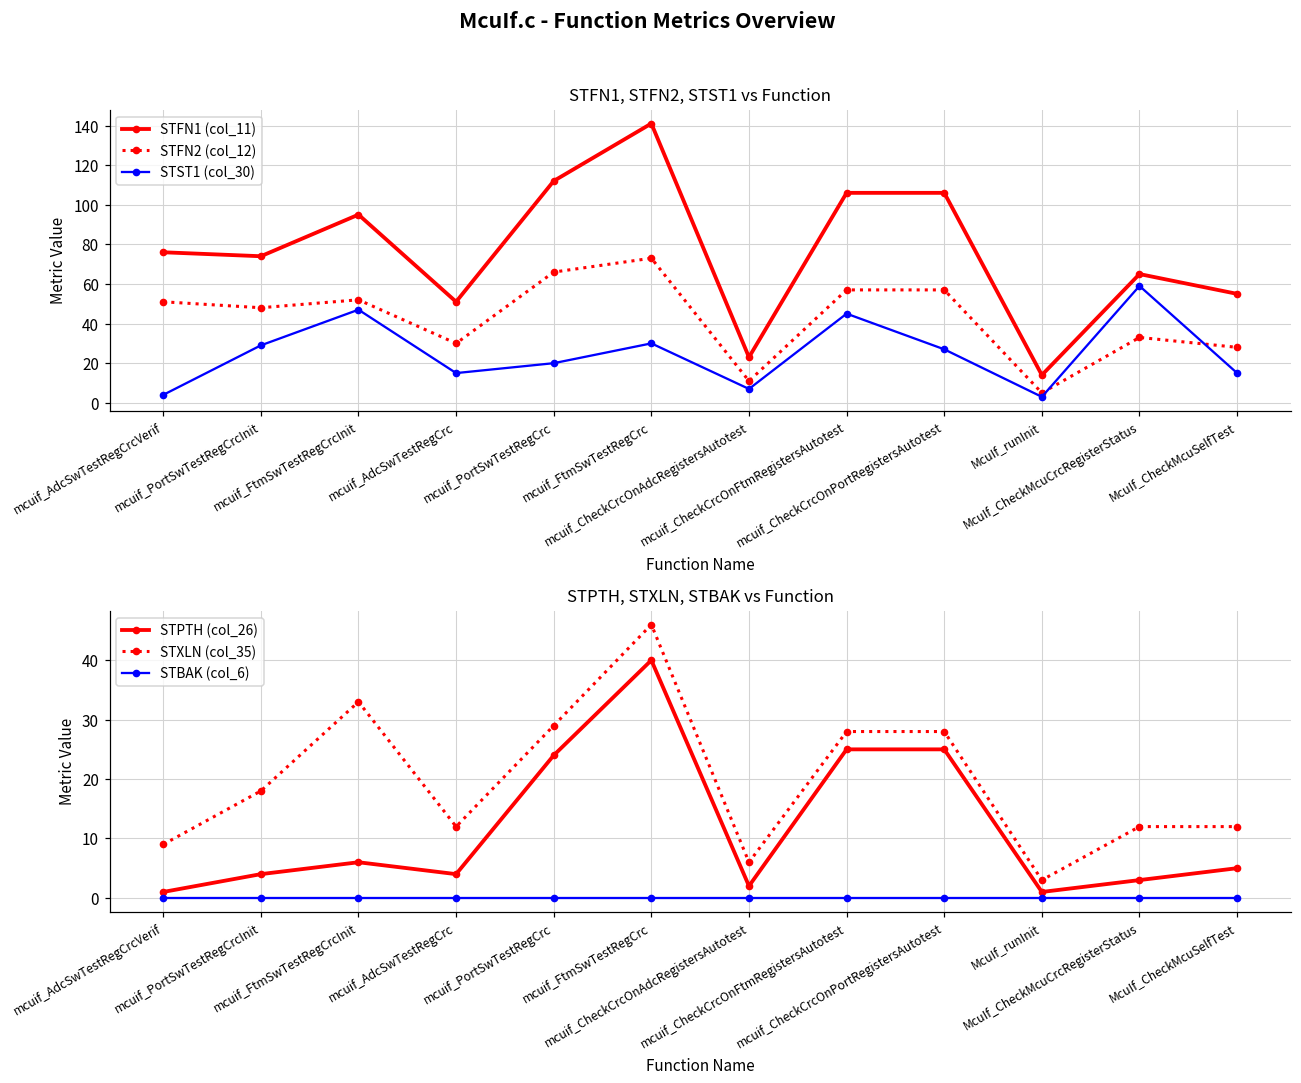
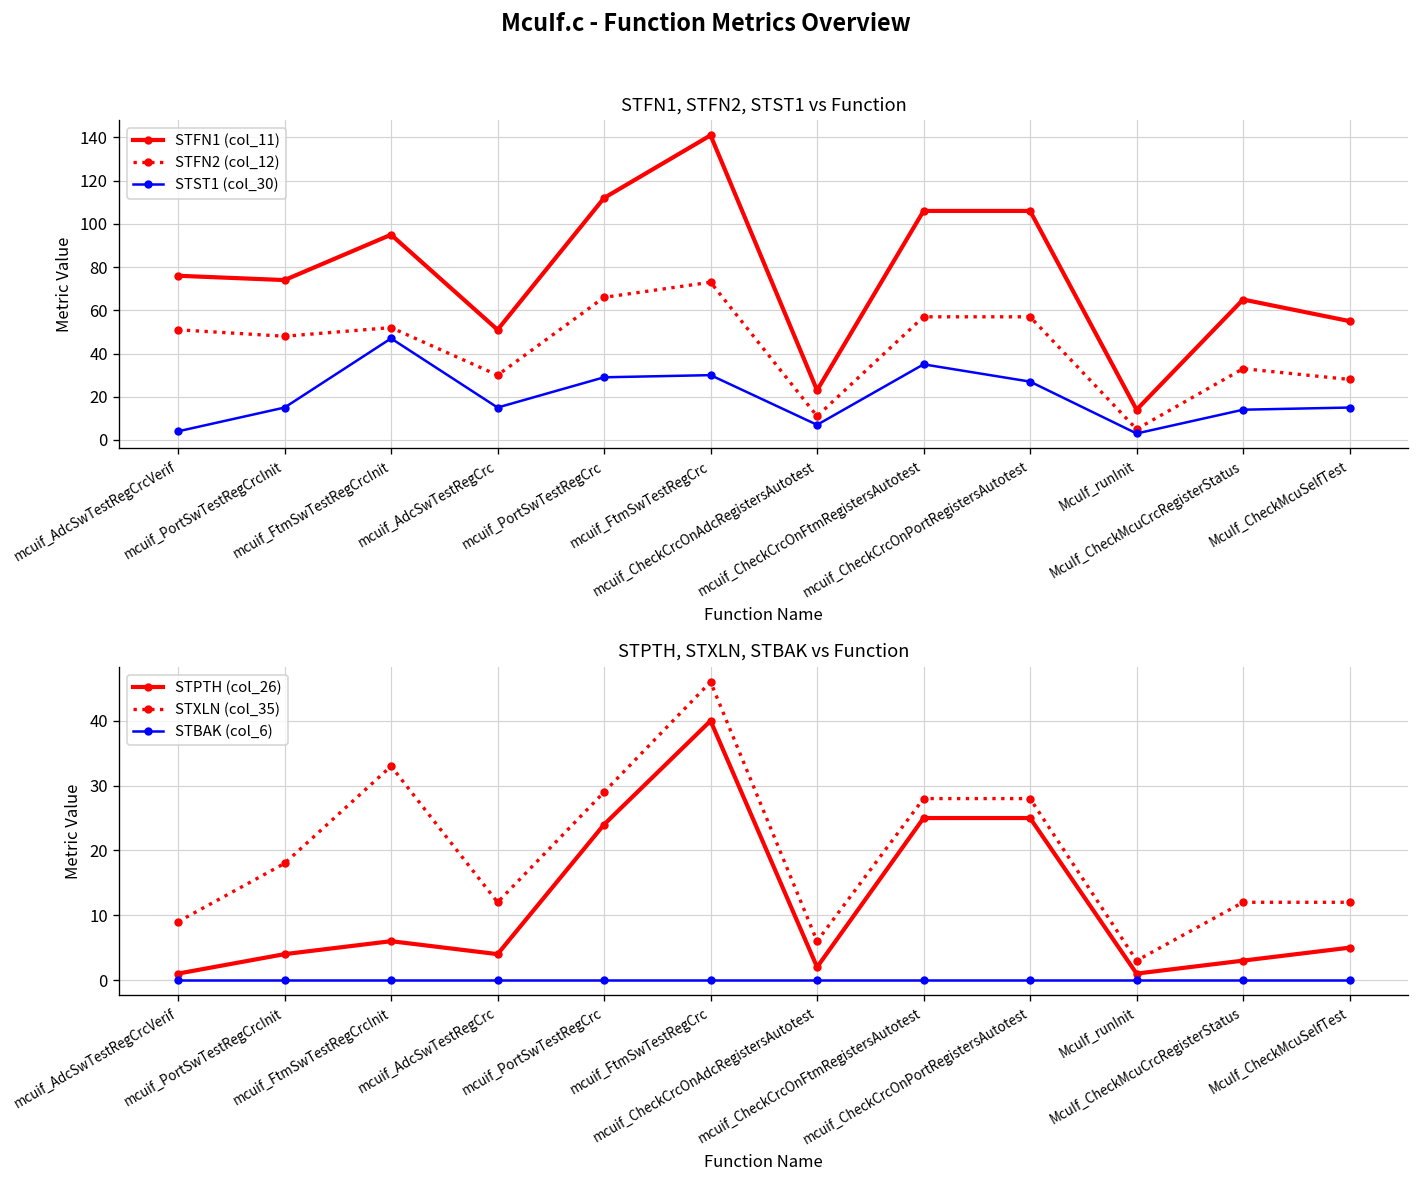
STFN1, STFN2, STST1 vs Function, STST1 (col_30), mcuif_PortSwTestRegCrcInit: 29 -> 15
STFN1, STFN2, STST1 vs Function, STST1 (col_30), mcuif_PortSwTestRegCrc: 20 -> 29
STFN1, STFN2, STST1 vs Function, STST1 (col_30), mcuif_CheckCrcOnFtmRegistersAutotest: 45 -> 35
STFN1, STFN2, STST1 vs Function, STST1 (col_30), McuIf_CheckMcuCrcRegisterStatus: 59 -> 14
